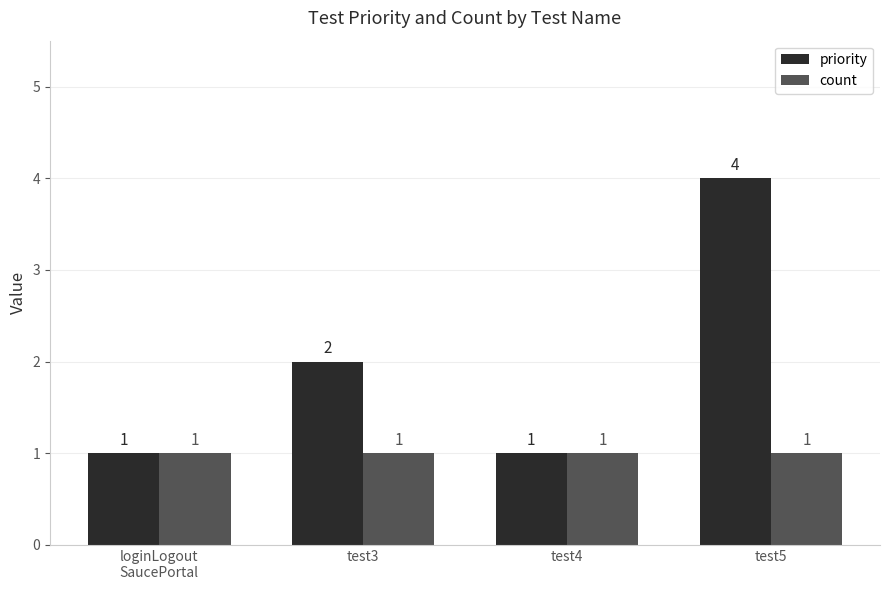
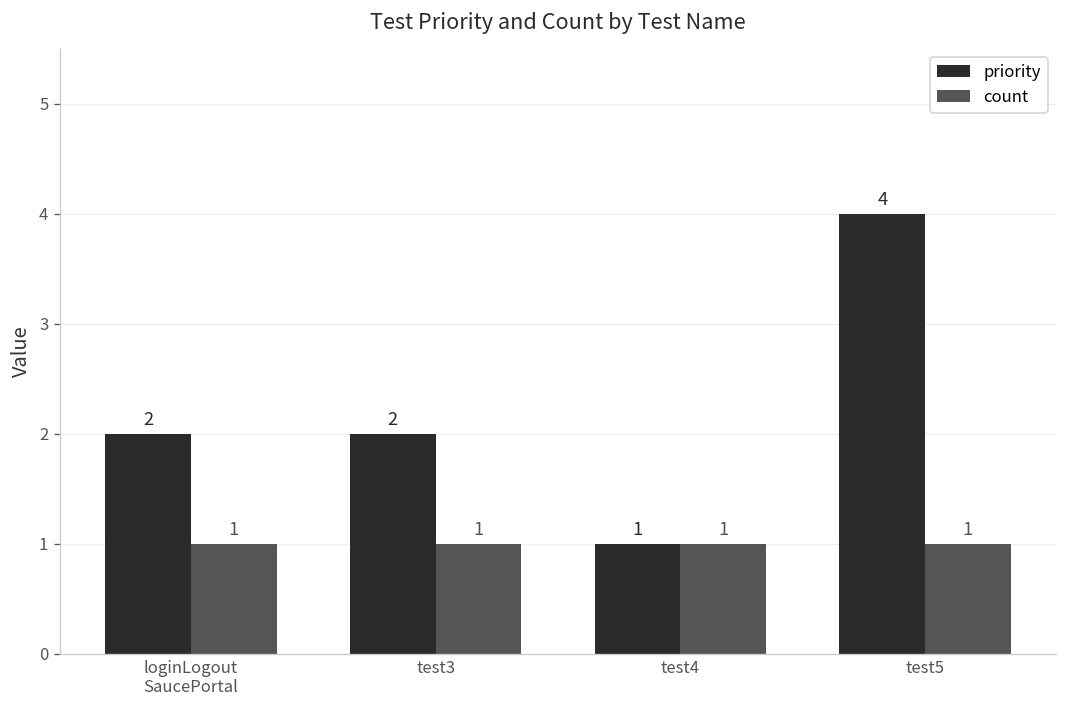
priority, loginLogout SaucePortal: 1 -> 2
